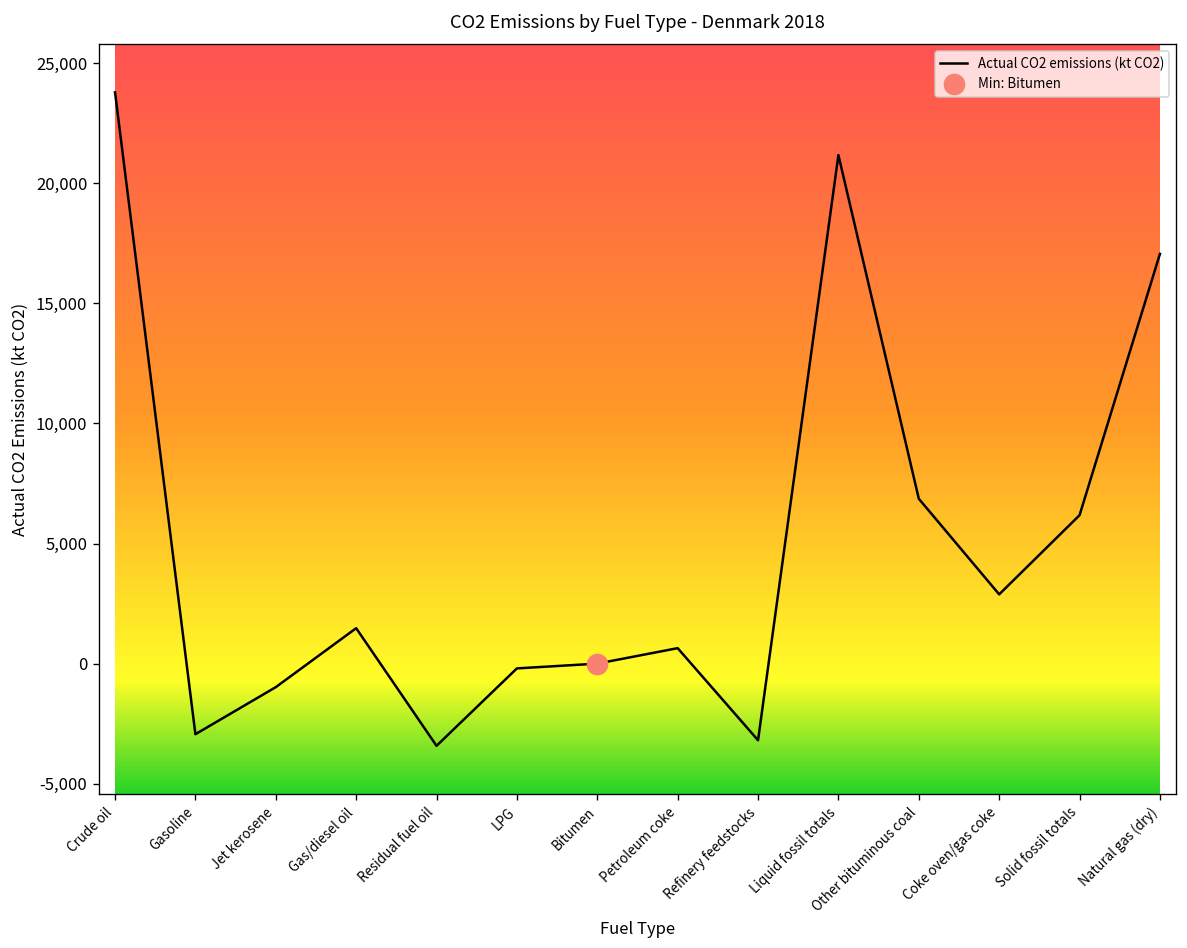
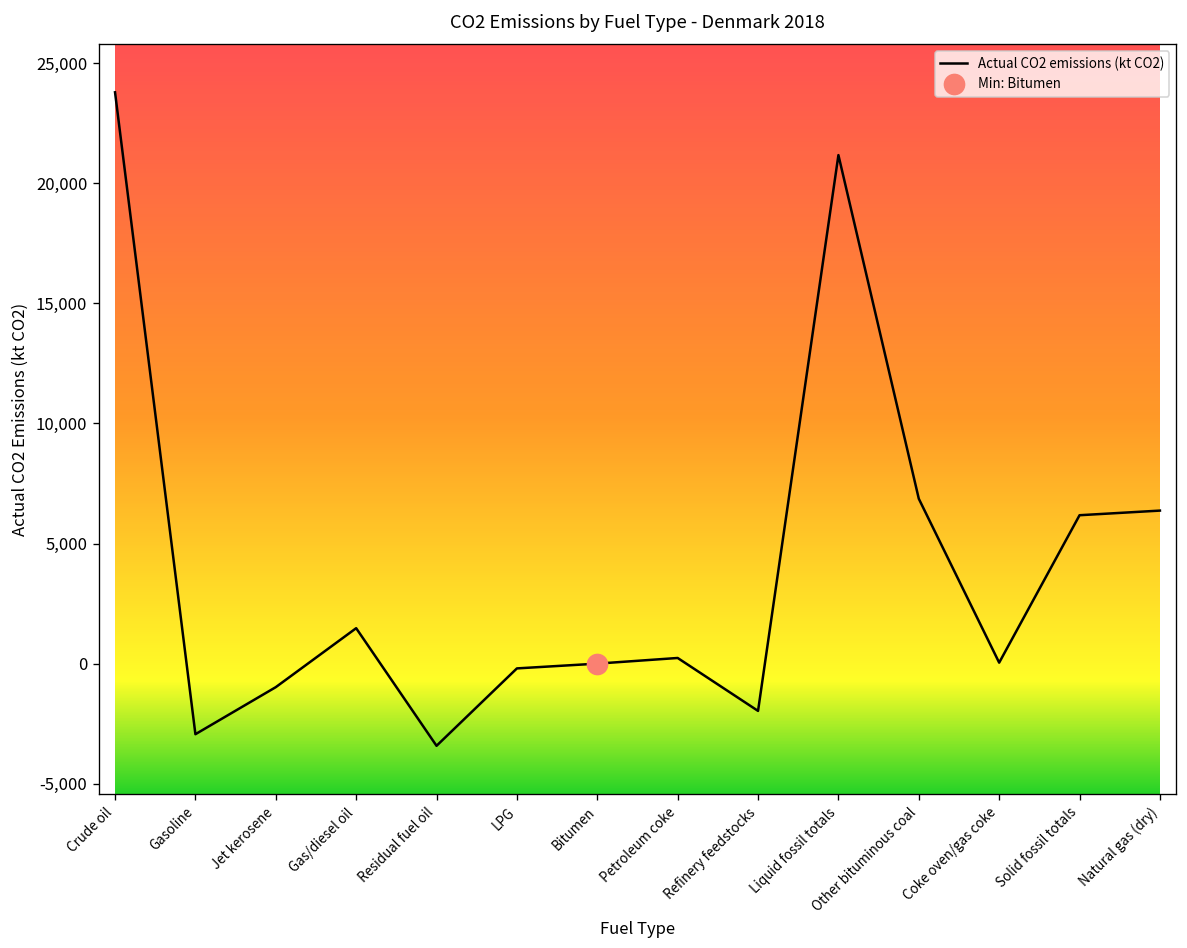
Actual CO2 emissions (kt CO2), Petroleum coke: 600 -> 200
Actual CO2 emissions (kt CO2), Refinery feedstocks: -3,200 -> -2,000
Actual CO2 emissions (kt CO2), Coke oven/gas coke: 2,900 -> 0
Actual CO2 emissions (kt CO2), Natural gas (dry): 17,100 -> 6,400
